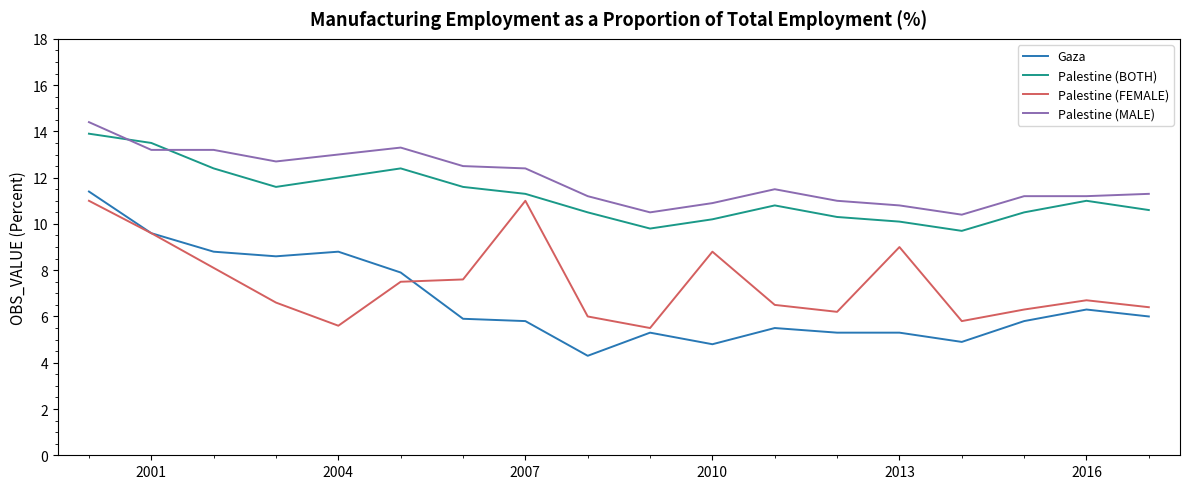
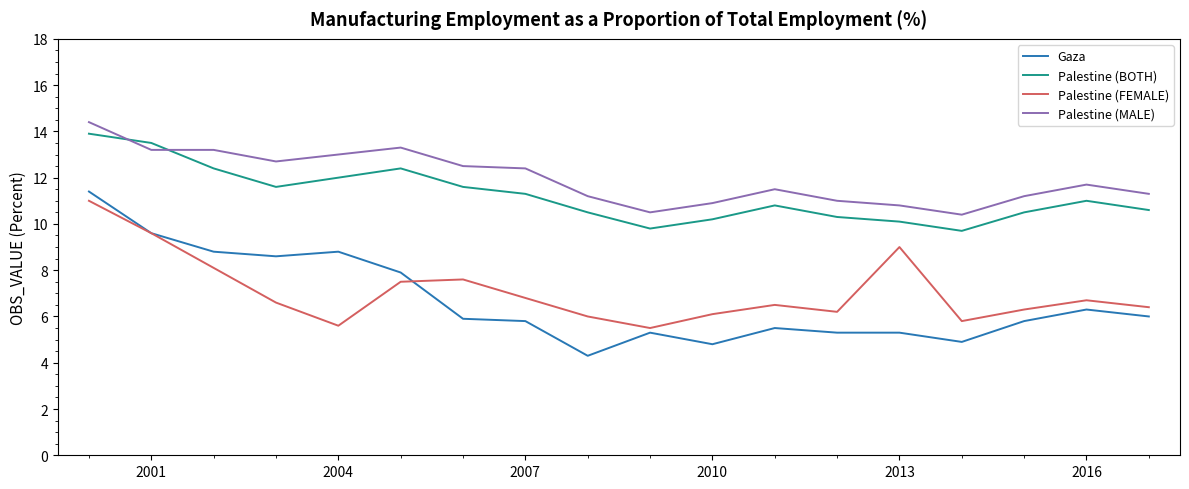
Palestine (FEMALE), 2007: 11.0 -> 6.8
Palestine (FEMALE), 2010: 8.8 -> 6.1
Palestine (MALE), 2016: 11.2 -> 11.7
